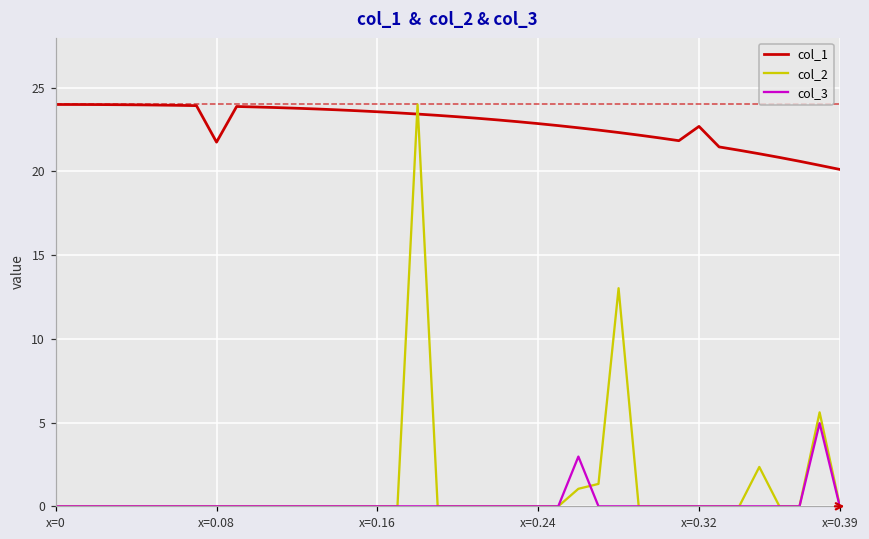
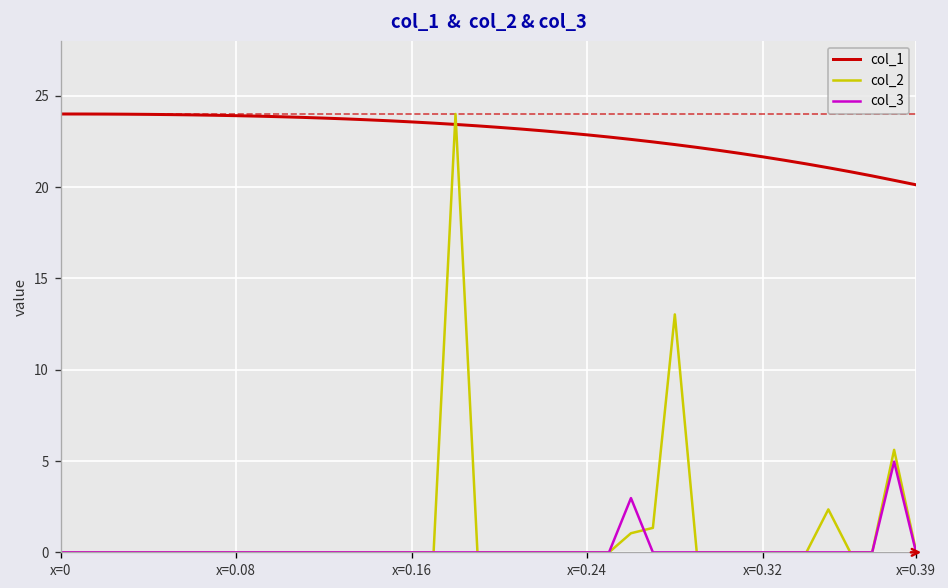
col_1, x=0.08: 21.8 -> 23.9
col_1, x=0.32: 22.7 -> 21.7
